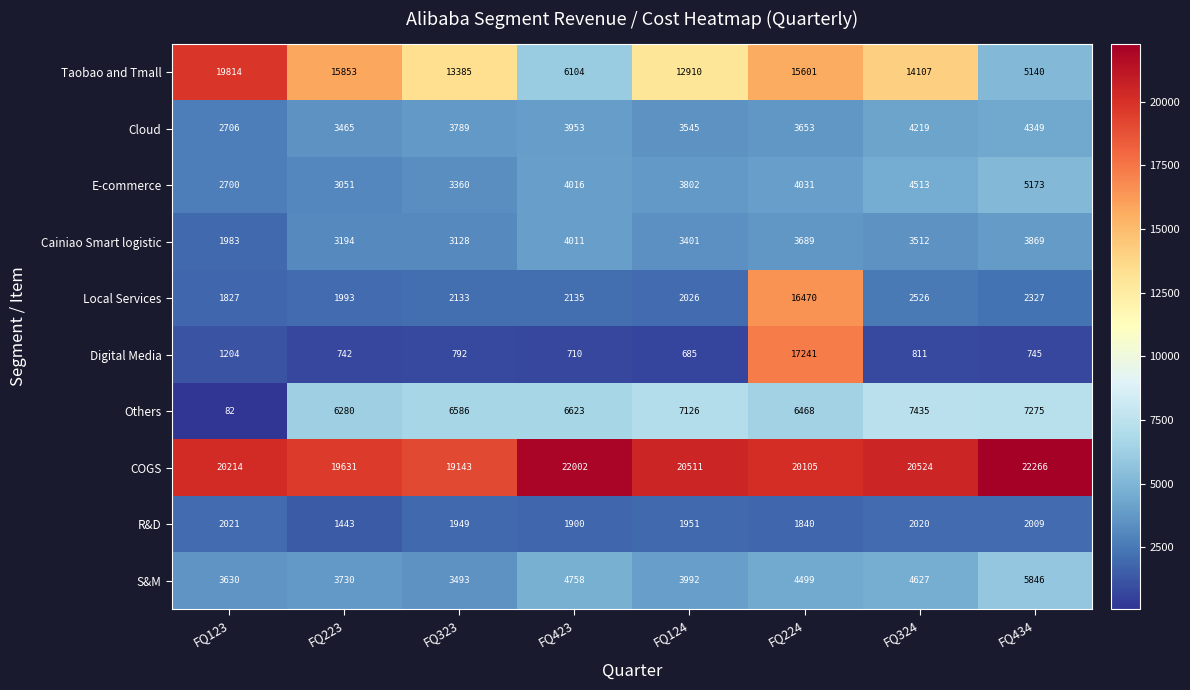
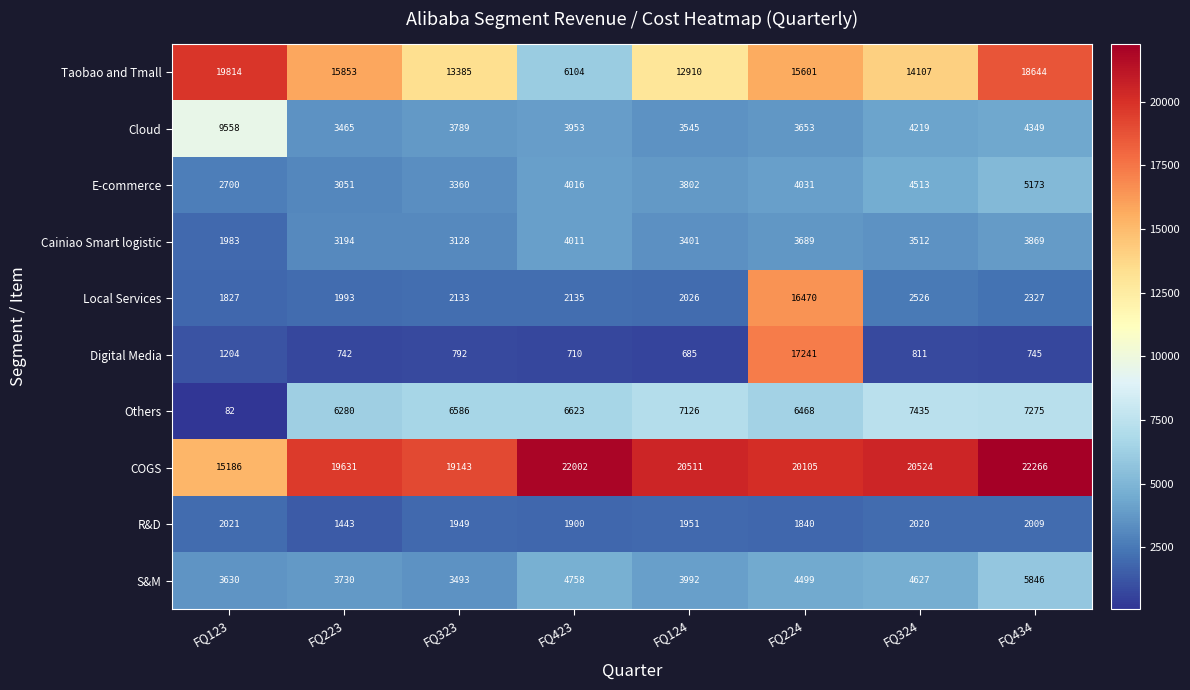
Taobao and Tmall, FQ434: 5140 -> 18644
Cloud, FQ123: 2706 -> 9558
COGS, FQ123: 20214 -> 15186
